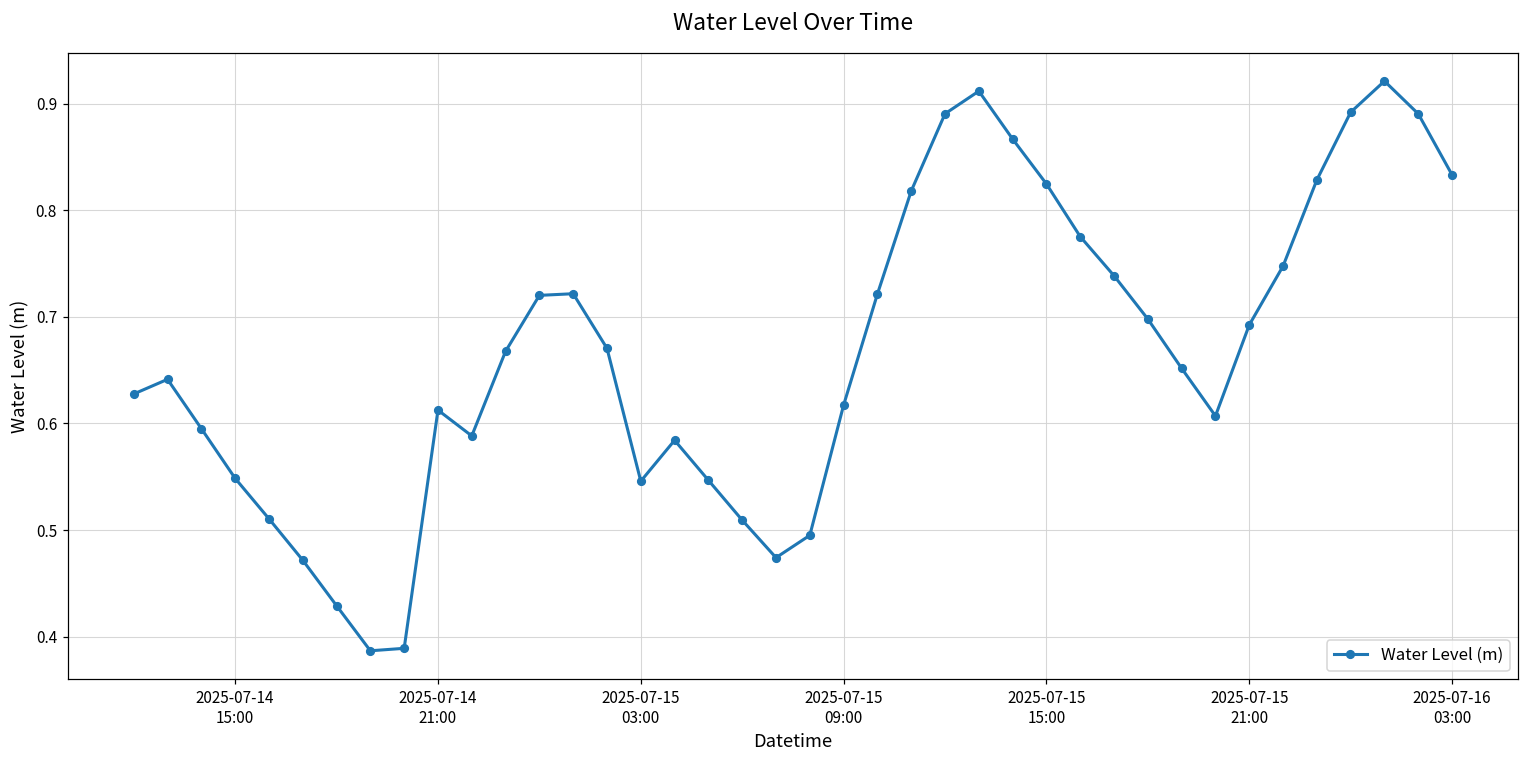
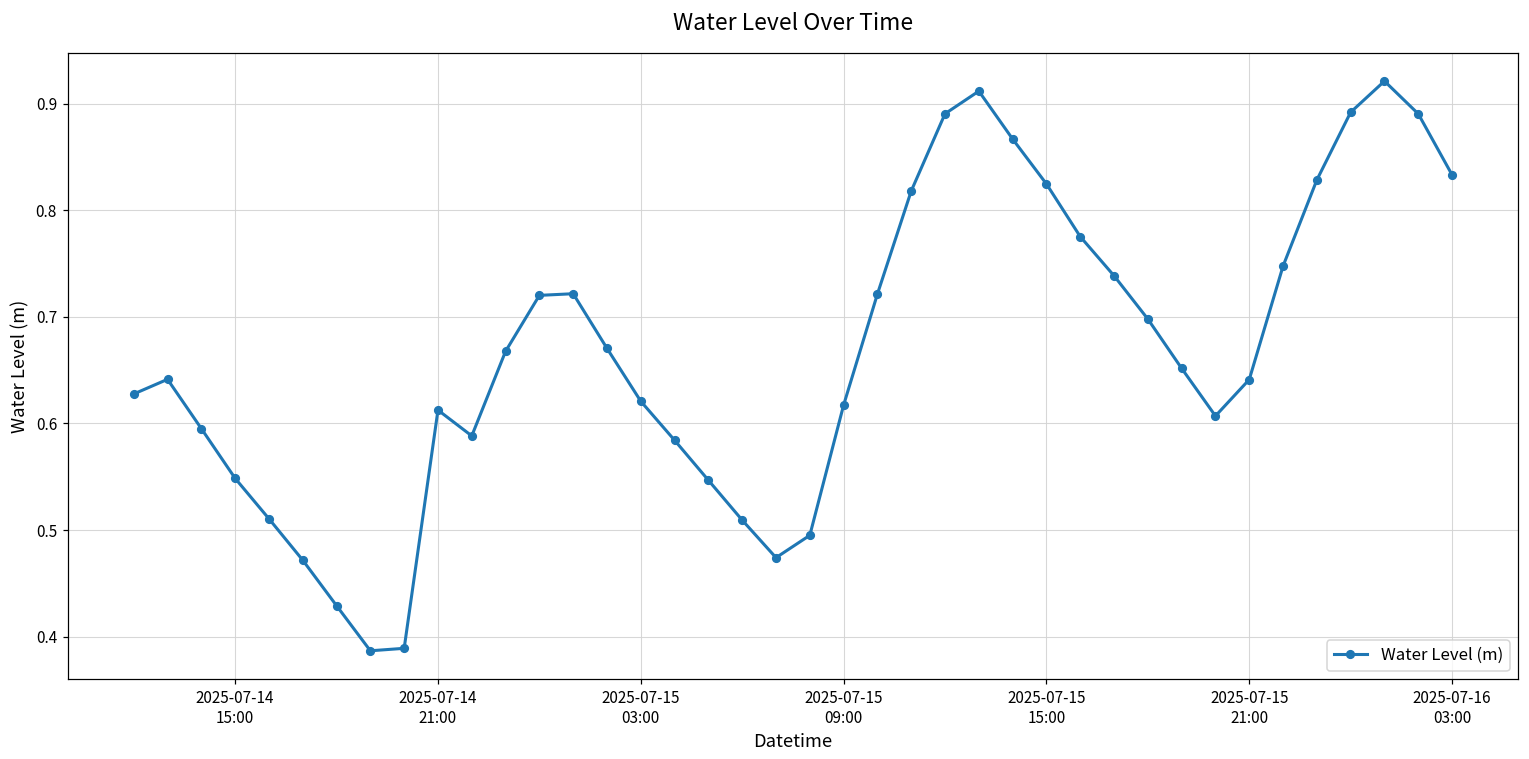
2025-07-15 03:00: 0.55 -> 0.62
2025-07-15 21:00: 0.69 -> 0.64
